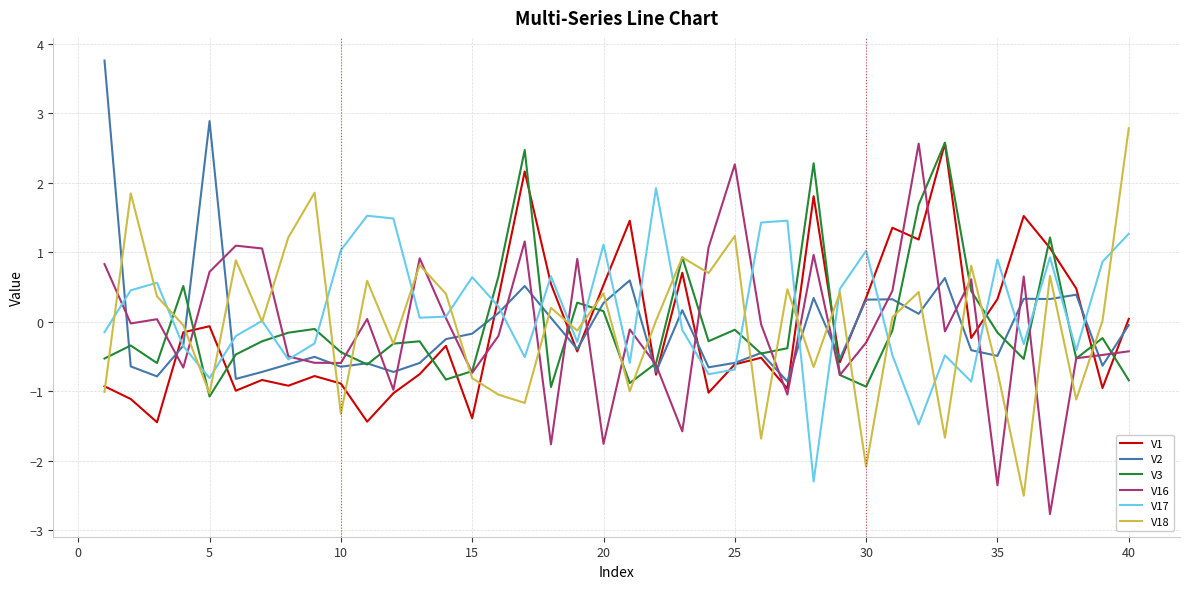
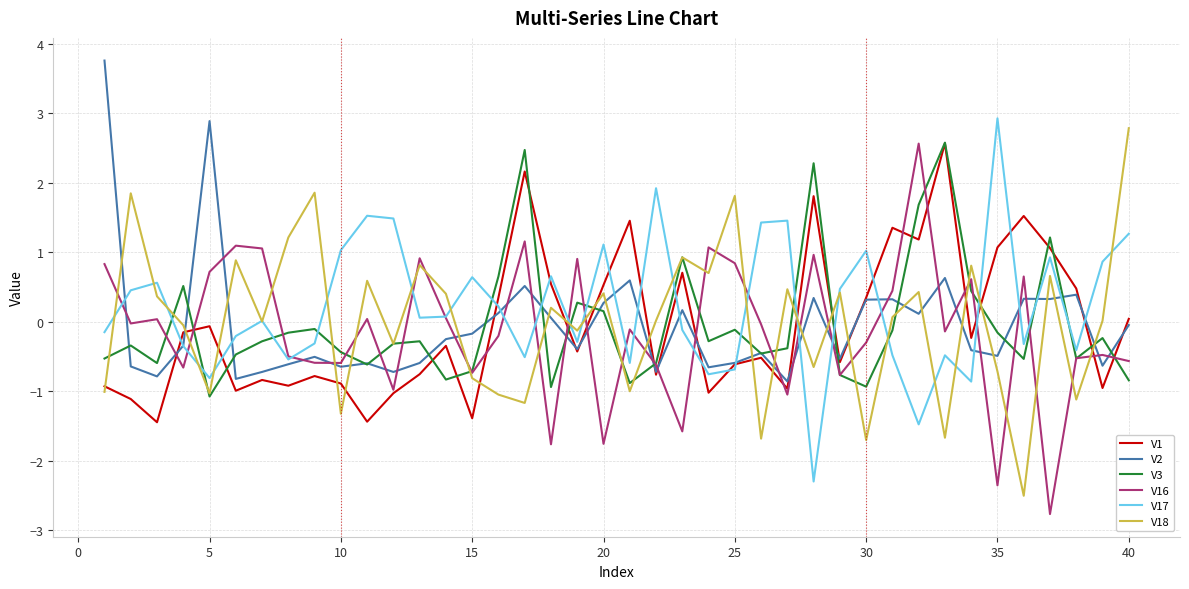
V16, 25: 2.3 -> 0.8
V18, 25: 1.2 -> 1.8
V18, 30: -2.1 -> -1.7
V1, 35: 0.3 -> 1.1
V17, 35: 0.9 -> 2.9
V16, 40: -0.4 -> -0.6
